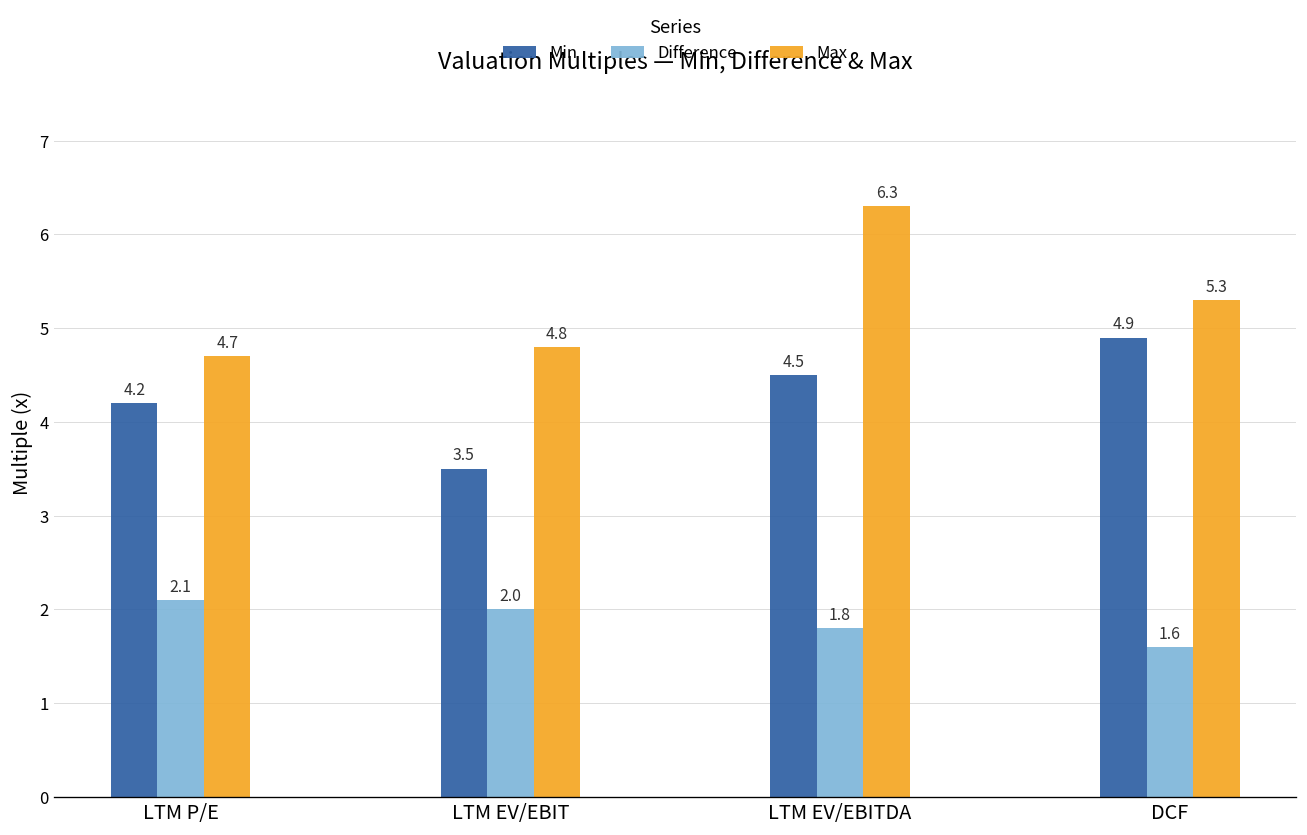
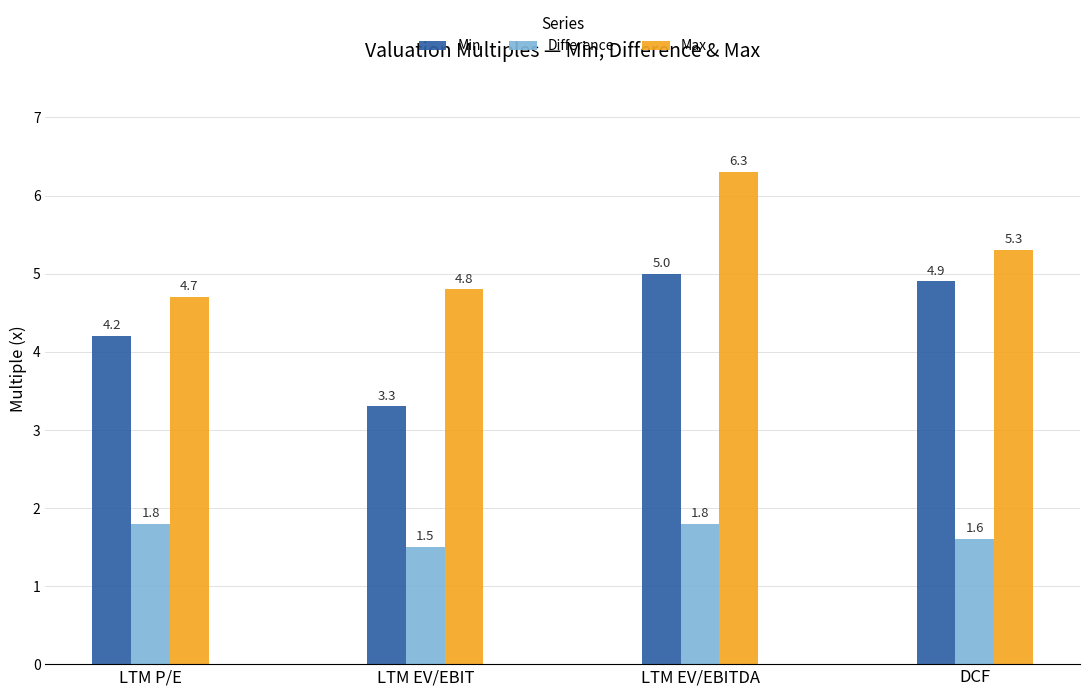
Difference, LTM P/E: 2.1 -> 1.8
Min, LTM EV/EBIT: 3.5 -> 3.3
Difference, LTM EV/EBIT: 2.0 -> 1.5
Min, LTM EV/EBITDA: 4.5 -> 5.0
